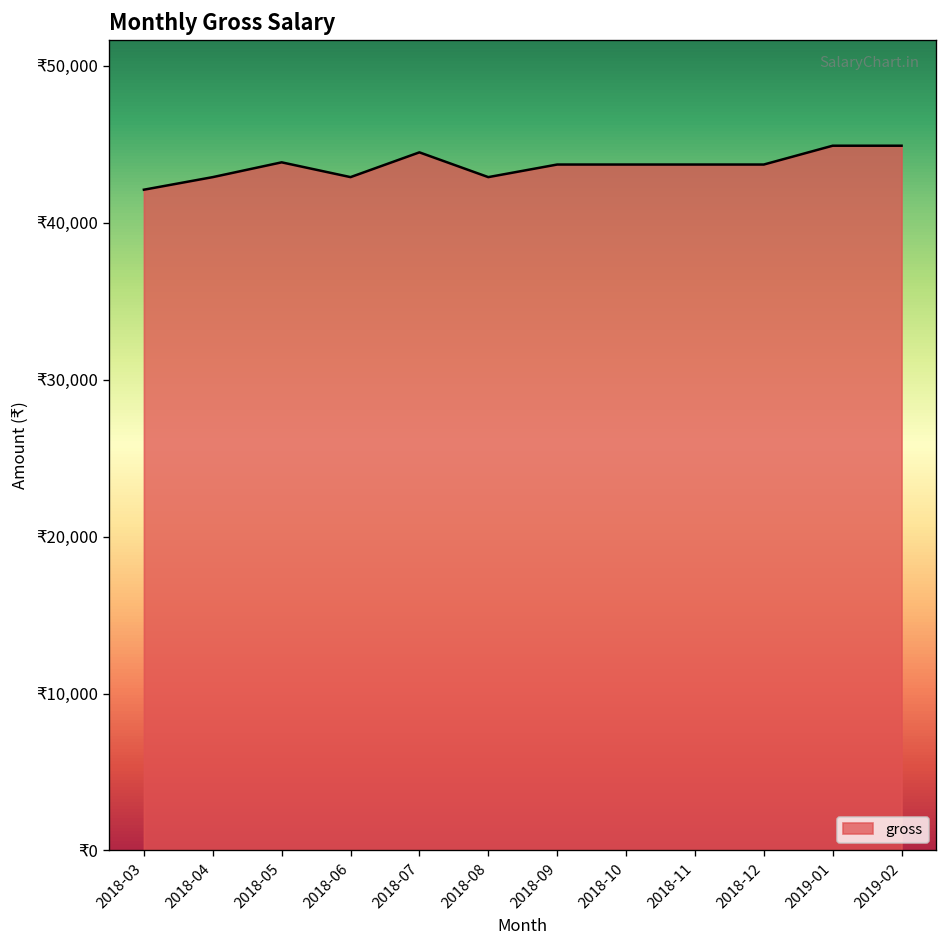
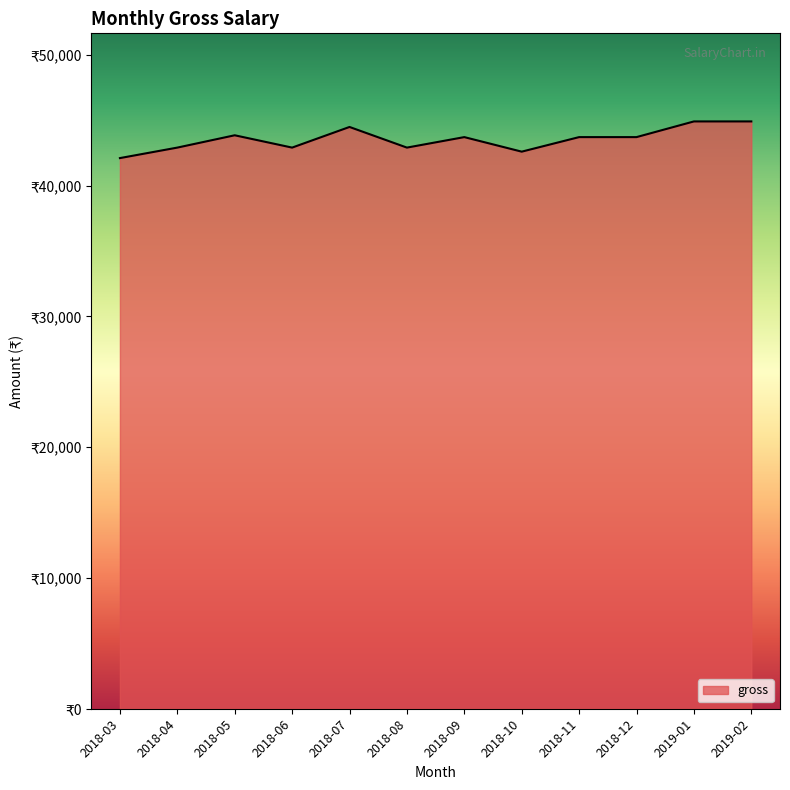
2018-10: ₹43,700 -> ₹42,600
